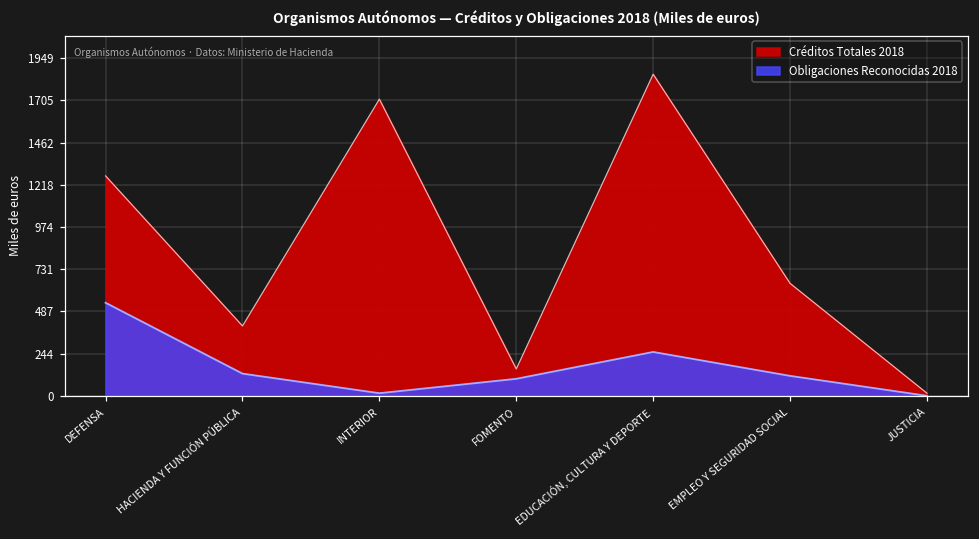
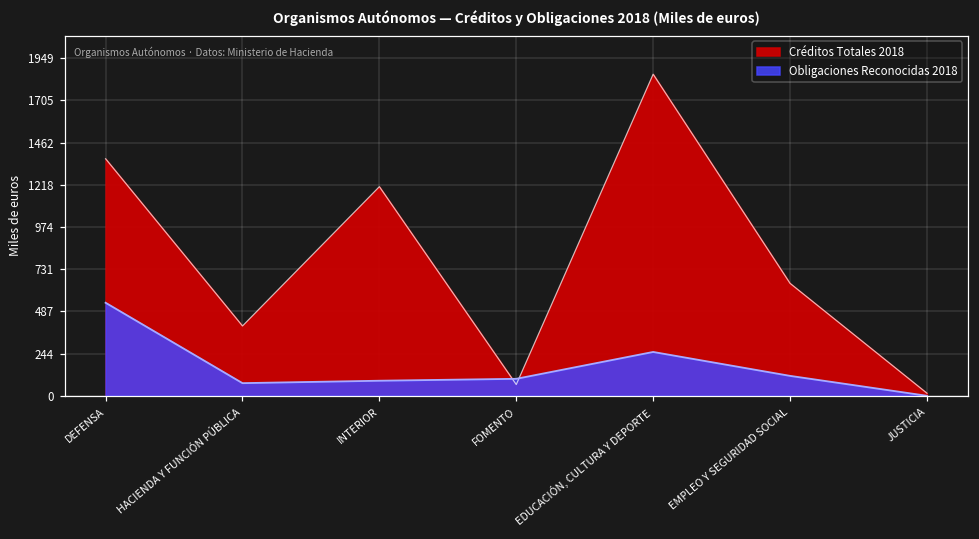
Créditos Totales 2018, DEFENSA: 1270 -> 1370
Obligaciones Reconocidas 2018, HACIENDA Y FUNCIÓN PÚBLICA: 130 -> 70
Créditos Totales 2018, INTERIOR: 1710 -> 1210
Obligaciones Reconocidas 2018, INTERIOR: 20 -> 90
Créditos Totales 2018, FOMENTO: 160 -> 70
